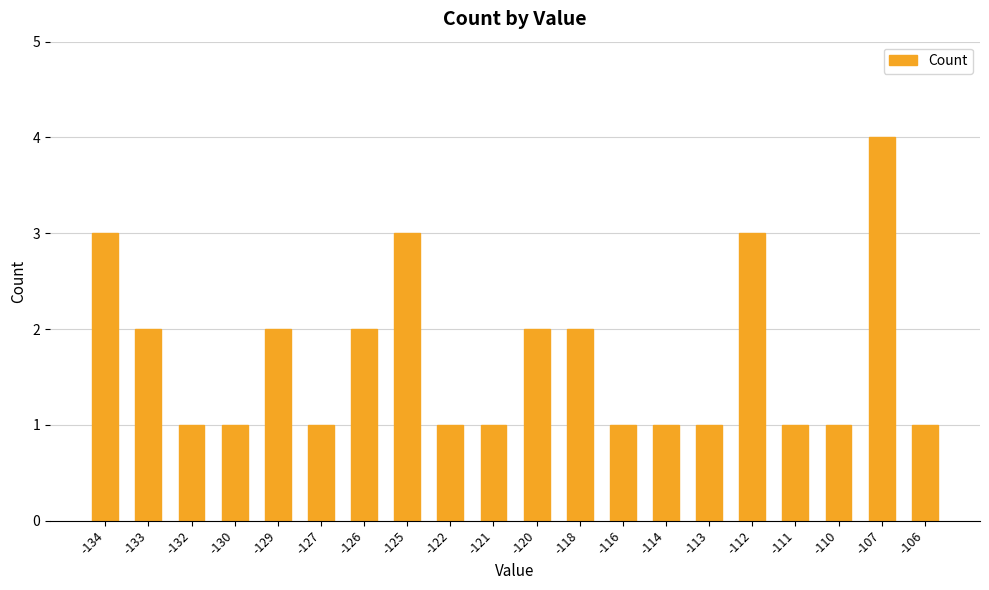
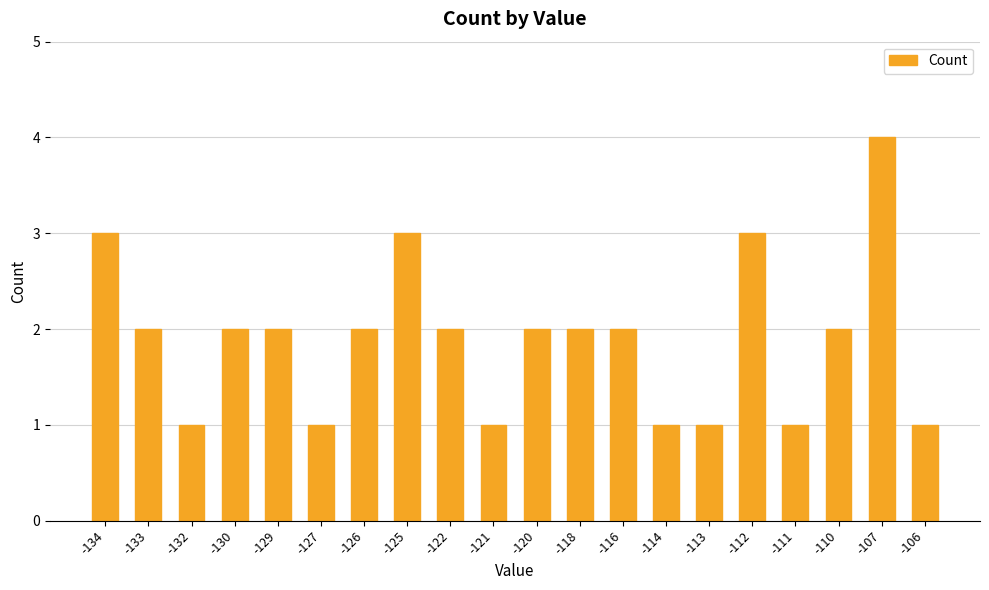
-130: 1 -> 2
-122: 1 -> 2
-116: 1 -> 2
-110: 1 -> 2
